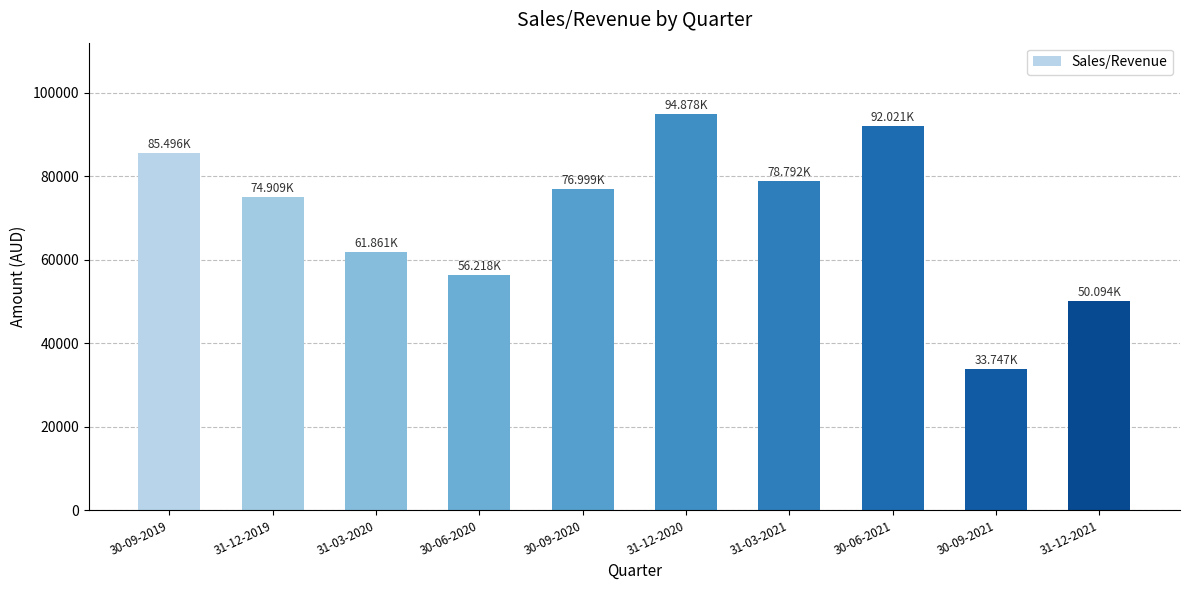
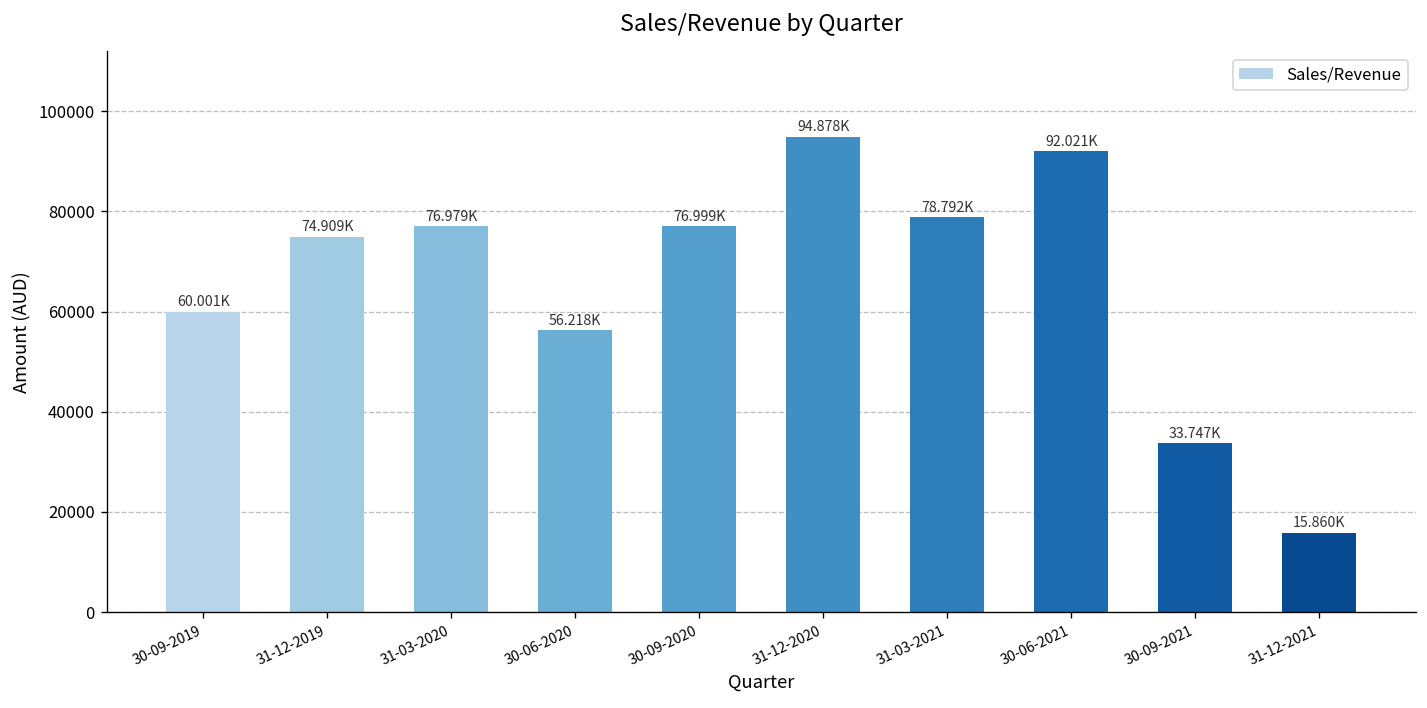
30-09-2019: 85.496K -> 60.001K
31-03-2020: 61.861K -> 76.979K
31-12-2021: 50.094K -> 15.860K
